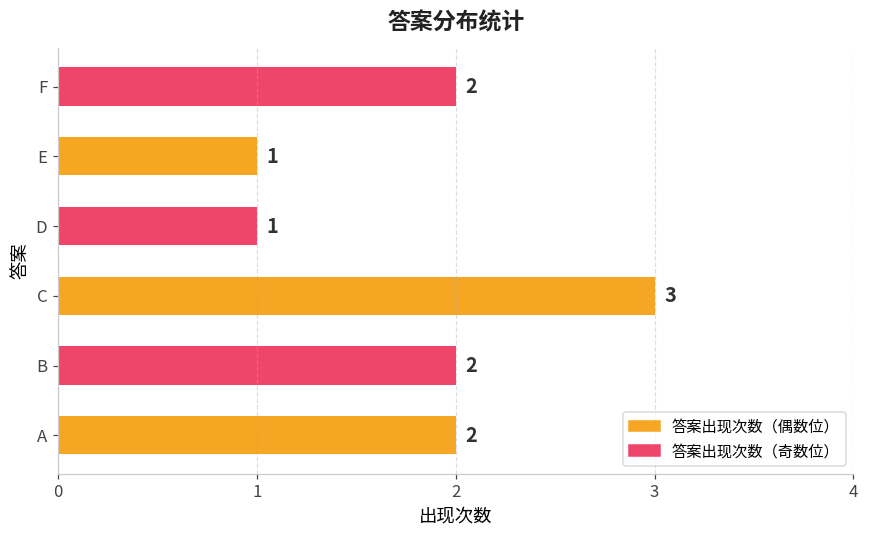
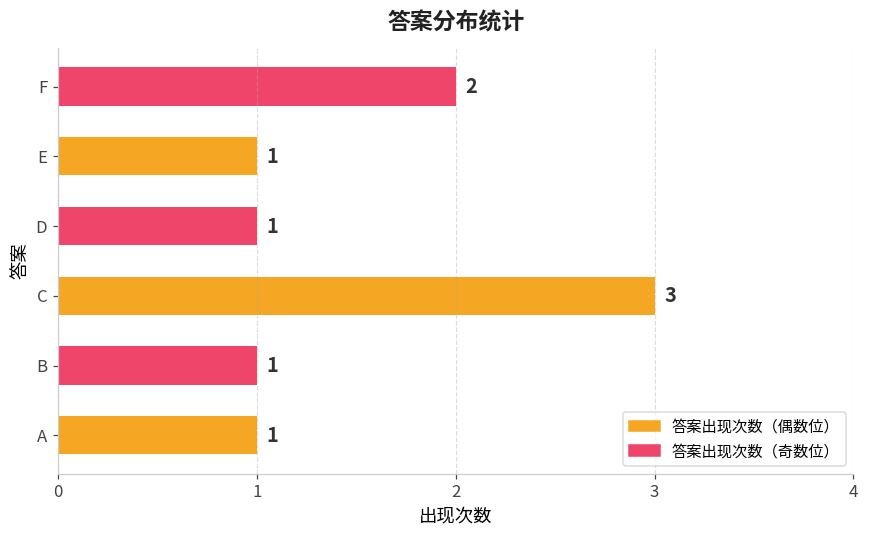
B: 2 -> 1
A: 2 -> 1
